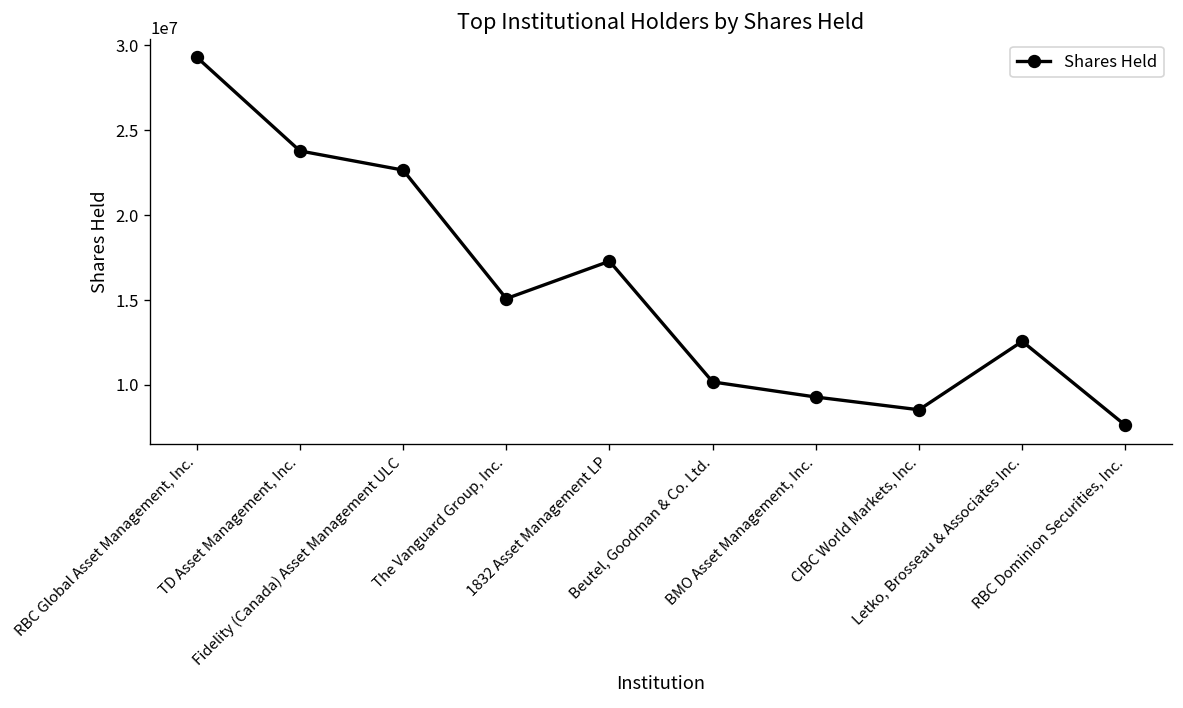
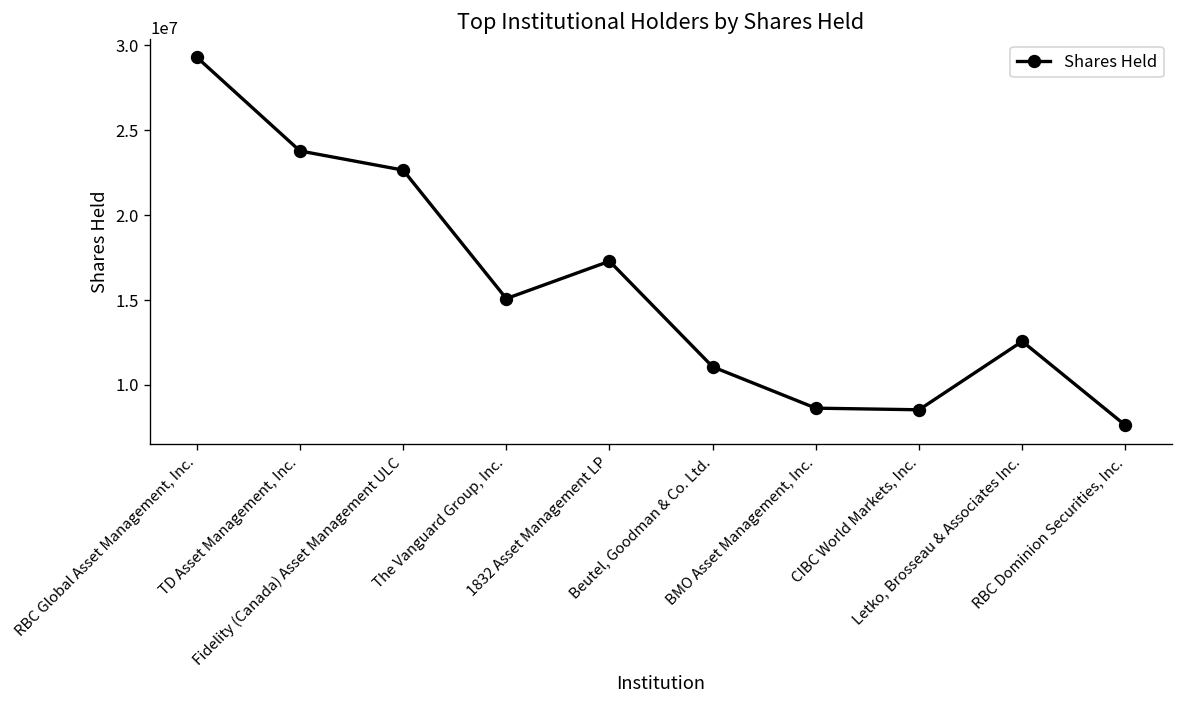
Beutel, Goodman & Co. Ltd.: 10200000 -> 11100000
BMO Asset Management, Inc.: 9300000 -> 8600000
